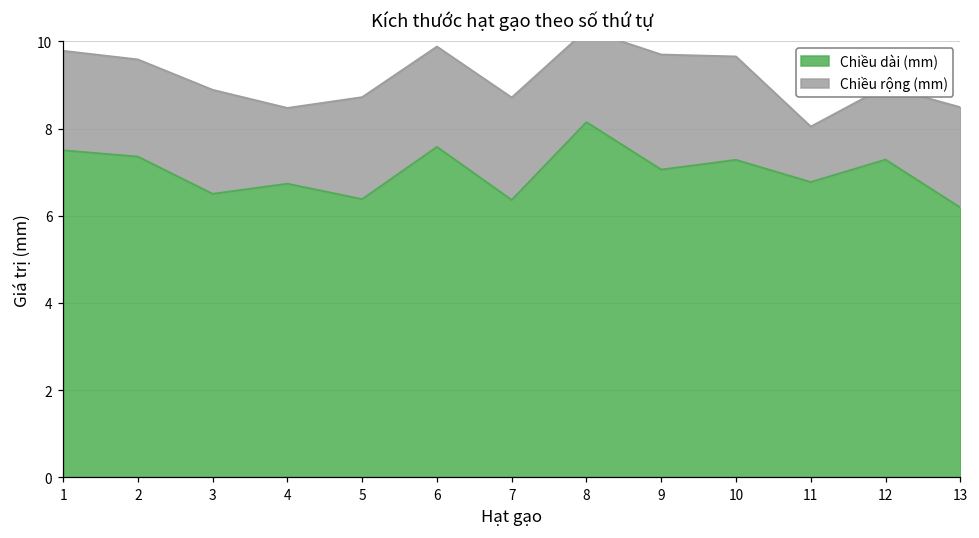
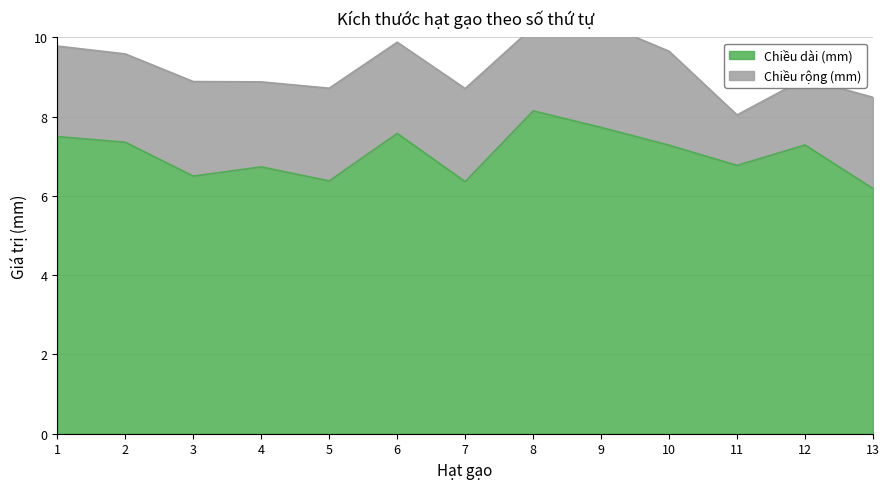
Chiều rộng (mm), 4: 1.7 -> 2.1
Chiều dài (mm), 9: 7.1 -> 7.7
